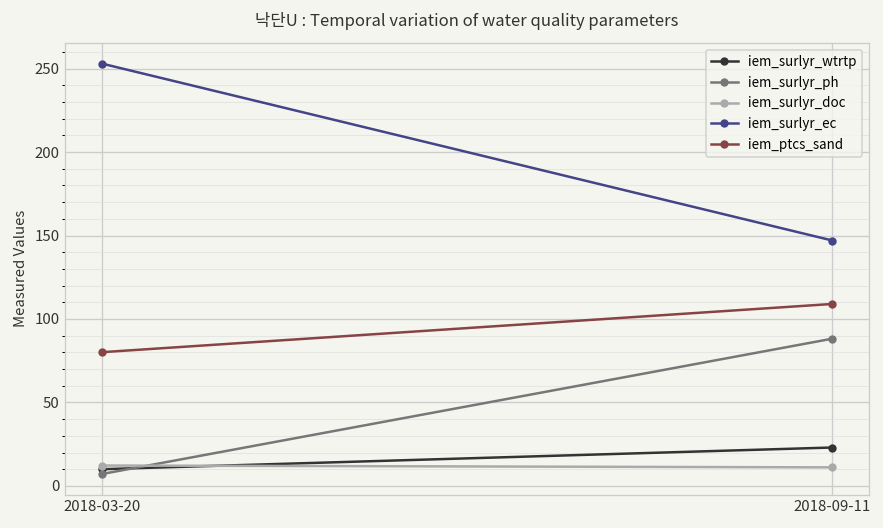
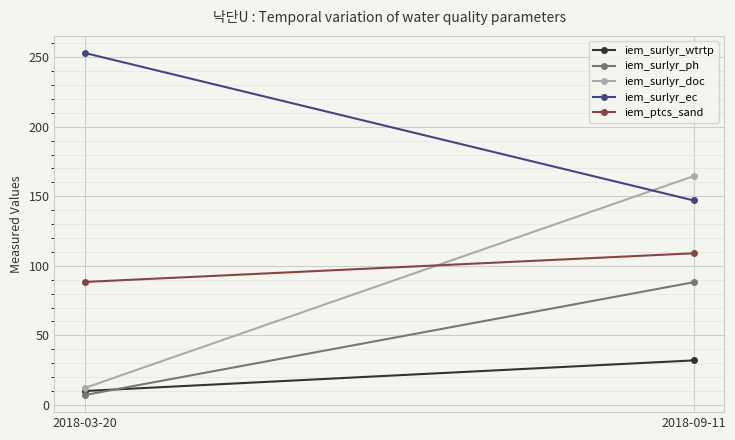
iem_ptcs_sand, 2018-03-20: 80 -> 88
iem_surlyr_wtrtp, 2018-09-11: 23 -> 32
iem_surlyr_doc, 2018-09-11: 11 -> 165
